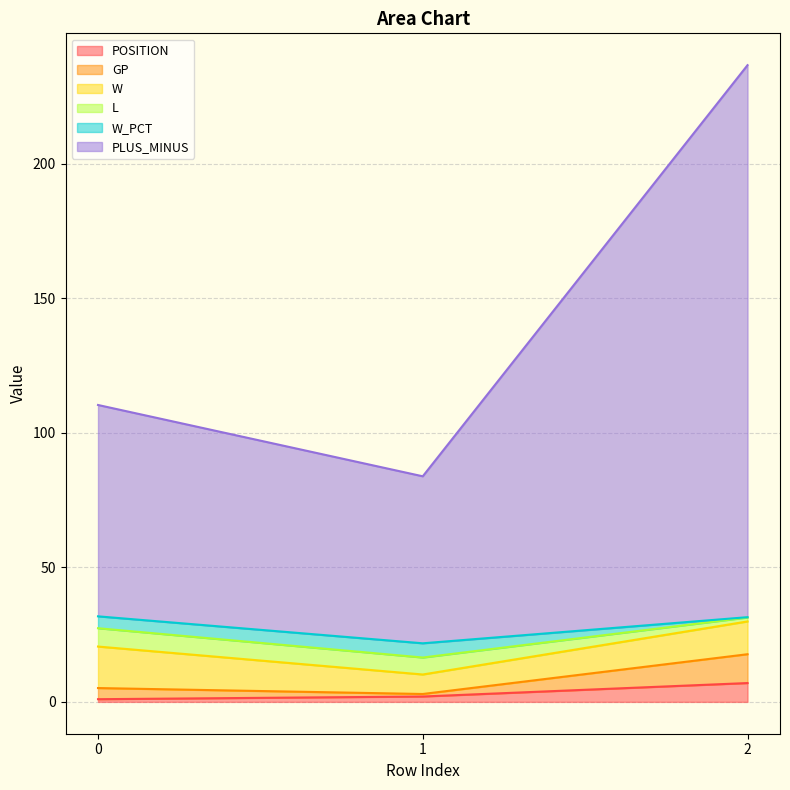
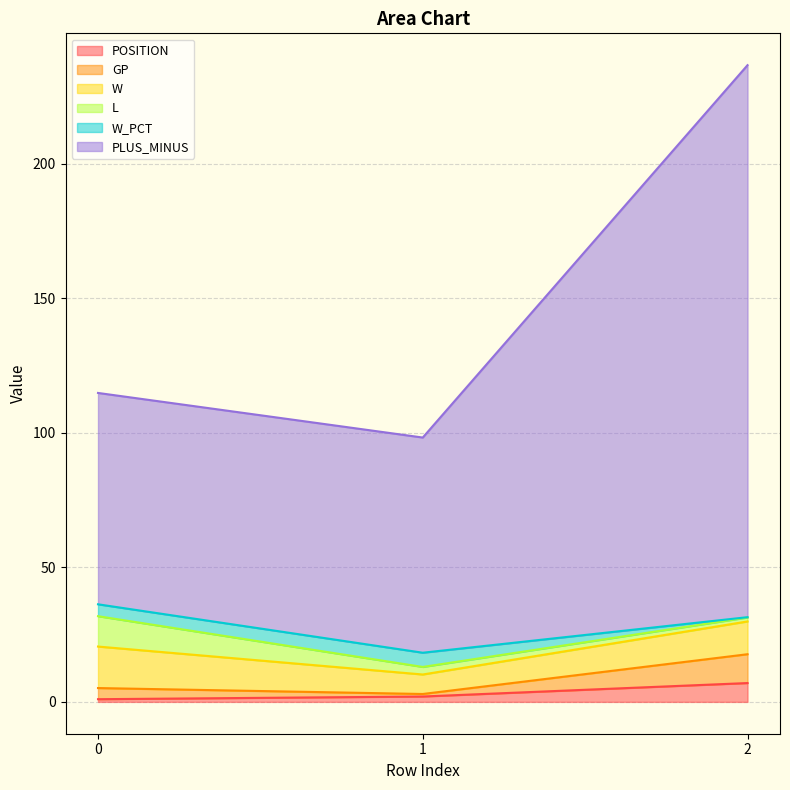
L, 0: 7 -> 11
L, 1: 6 -> 3
PLUS_MINUS, 1: 62 -> 80
